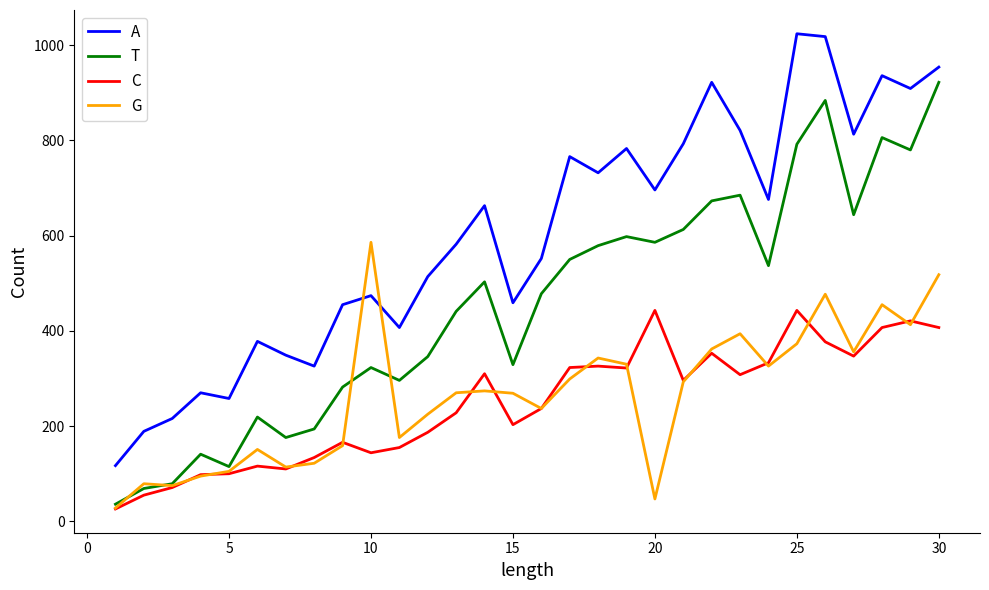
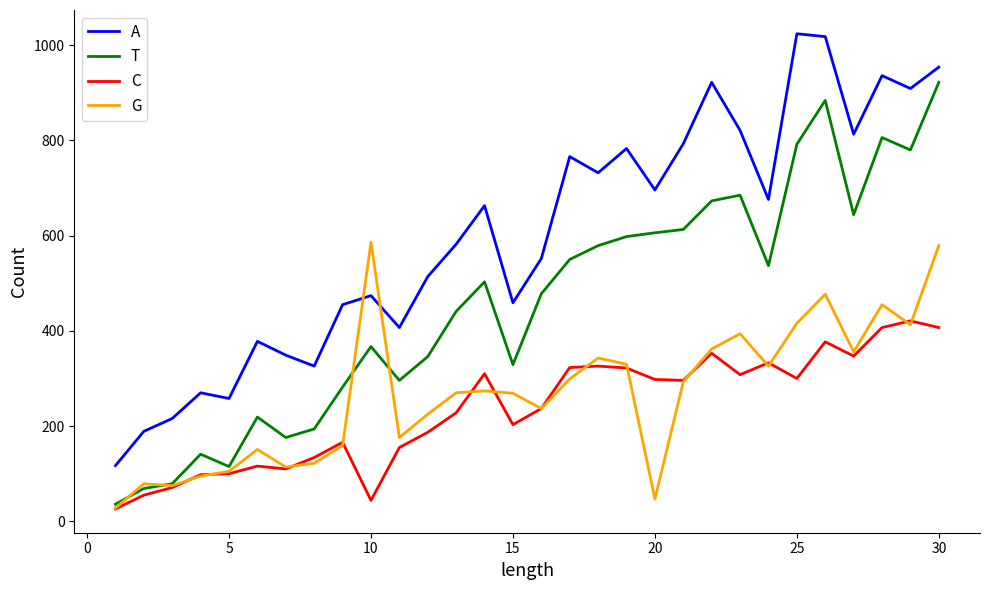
T, 10: 320 -> 370
C, 10: 140 -> 40
T, 20: 590 -> 610
C, 20: 440 -> 300
C, 25: 440 -> 300
G, 25: 370 -> 420
G, 30: 520 -> 580
